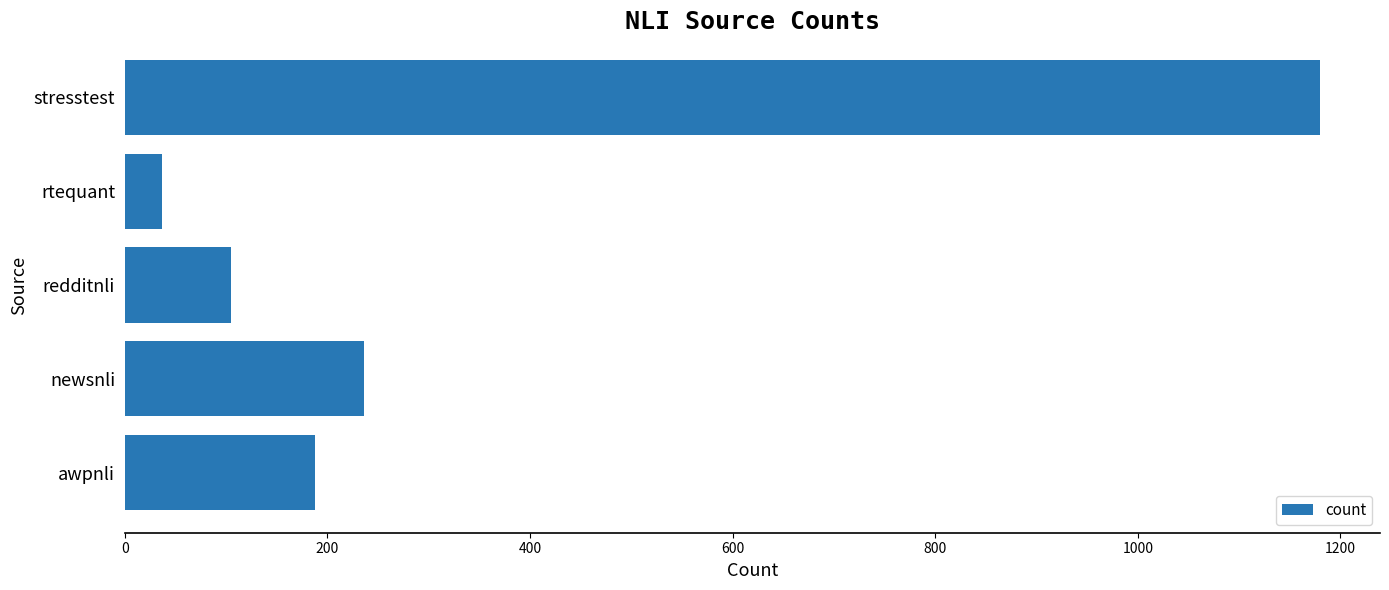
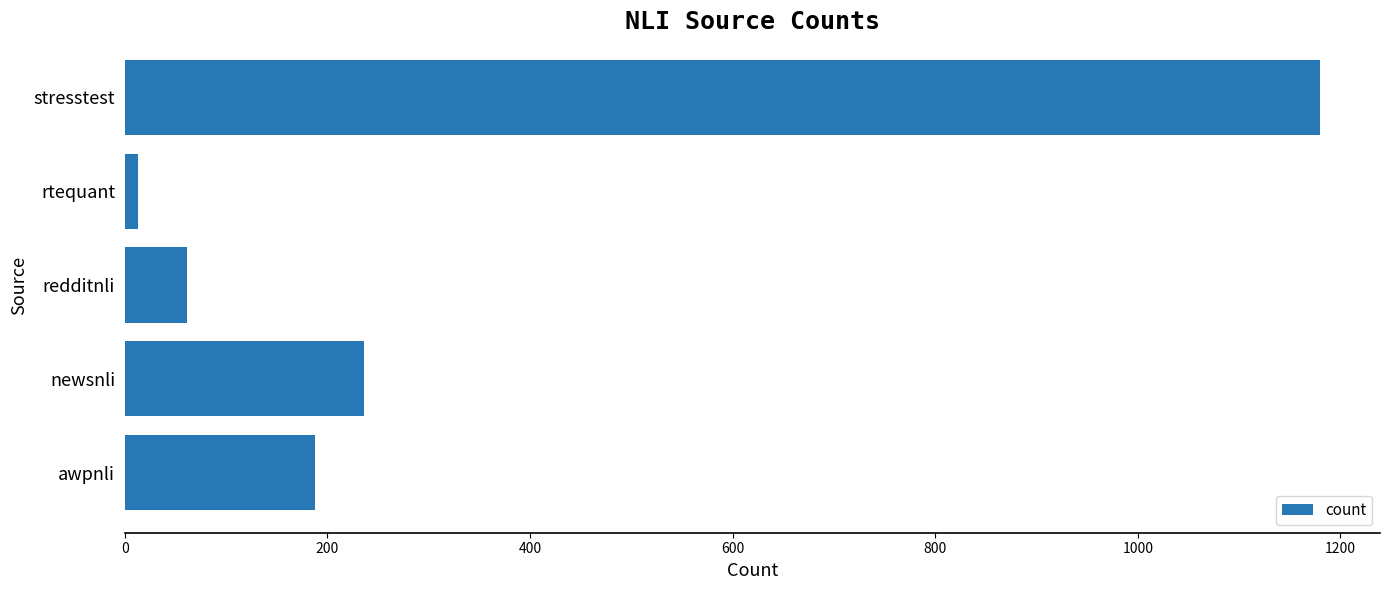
rtequant: 37 -> 13
redditnli: 105 -> 61
